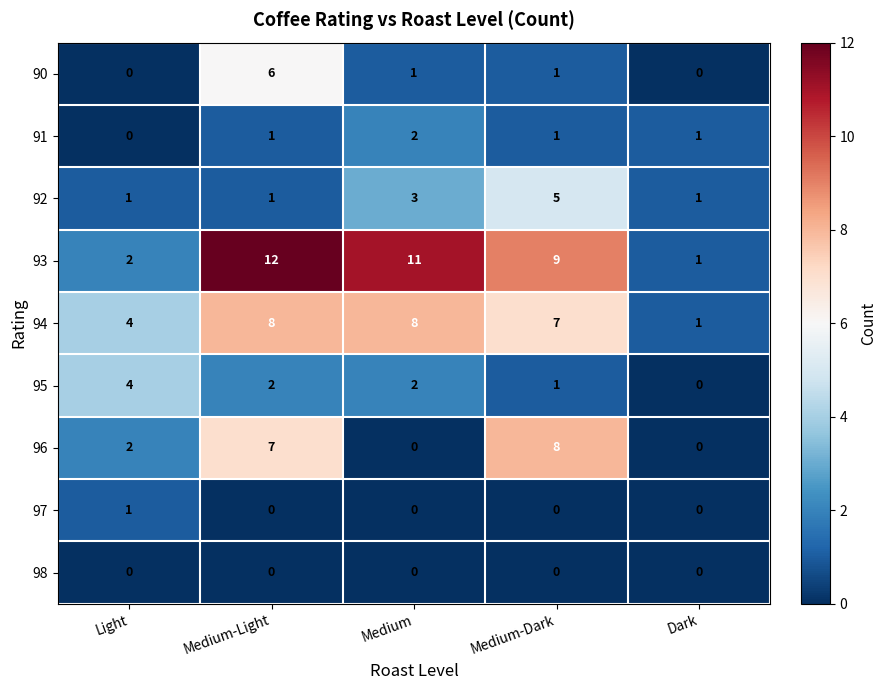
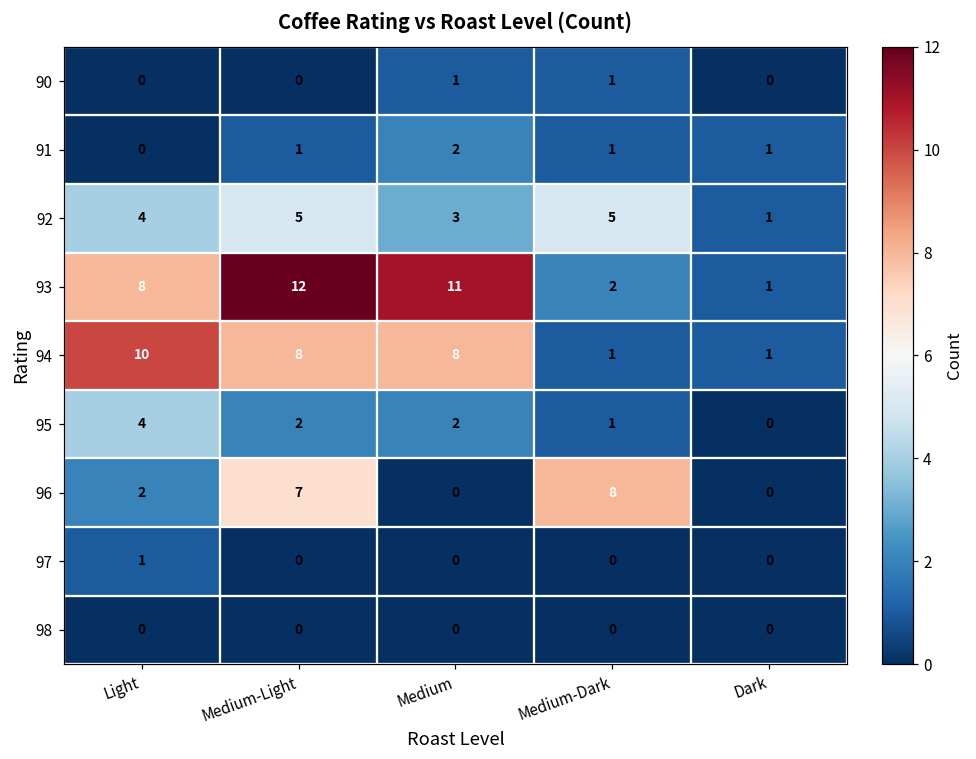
90, Medium-Light: 6 -> 0
92, Light: 1 -> 4
92, Medium-Light: 1 -> 5
93, Light: 2 -> 8
93, Medium-Dark: 9 -> 2
94, Light: 4 -> 10
94, Medium-Dark: 7 -> 1
